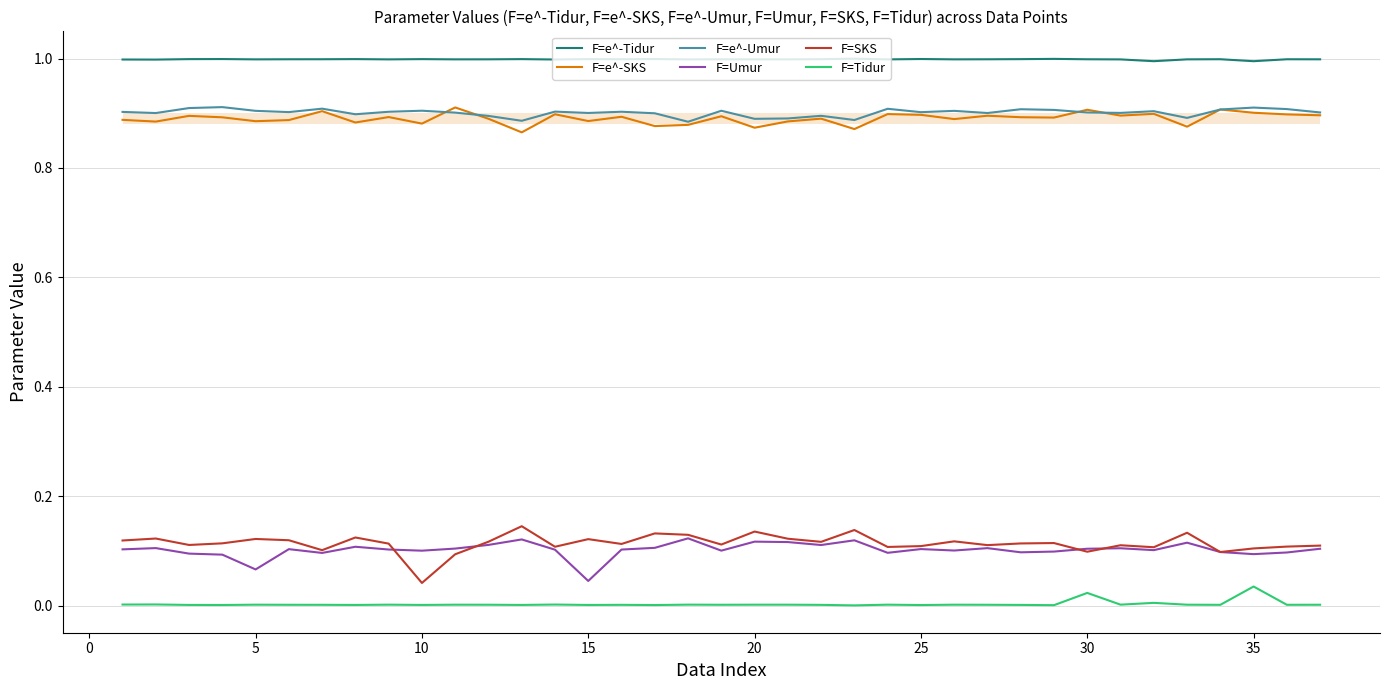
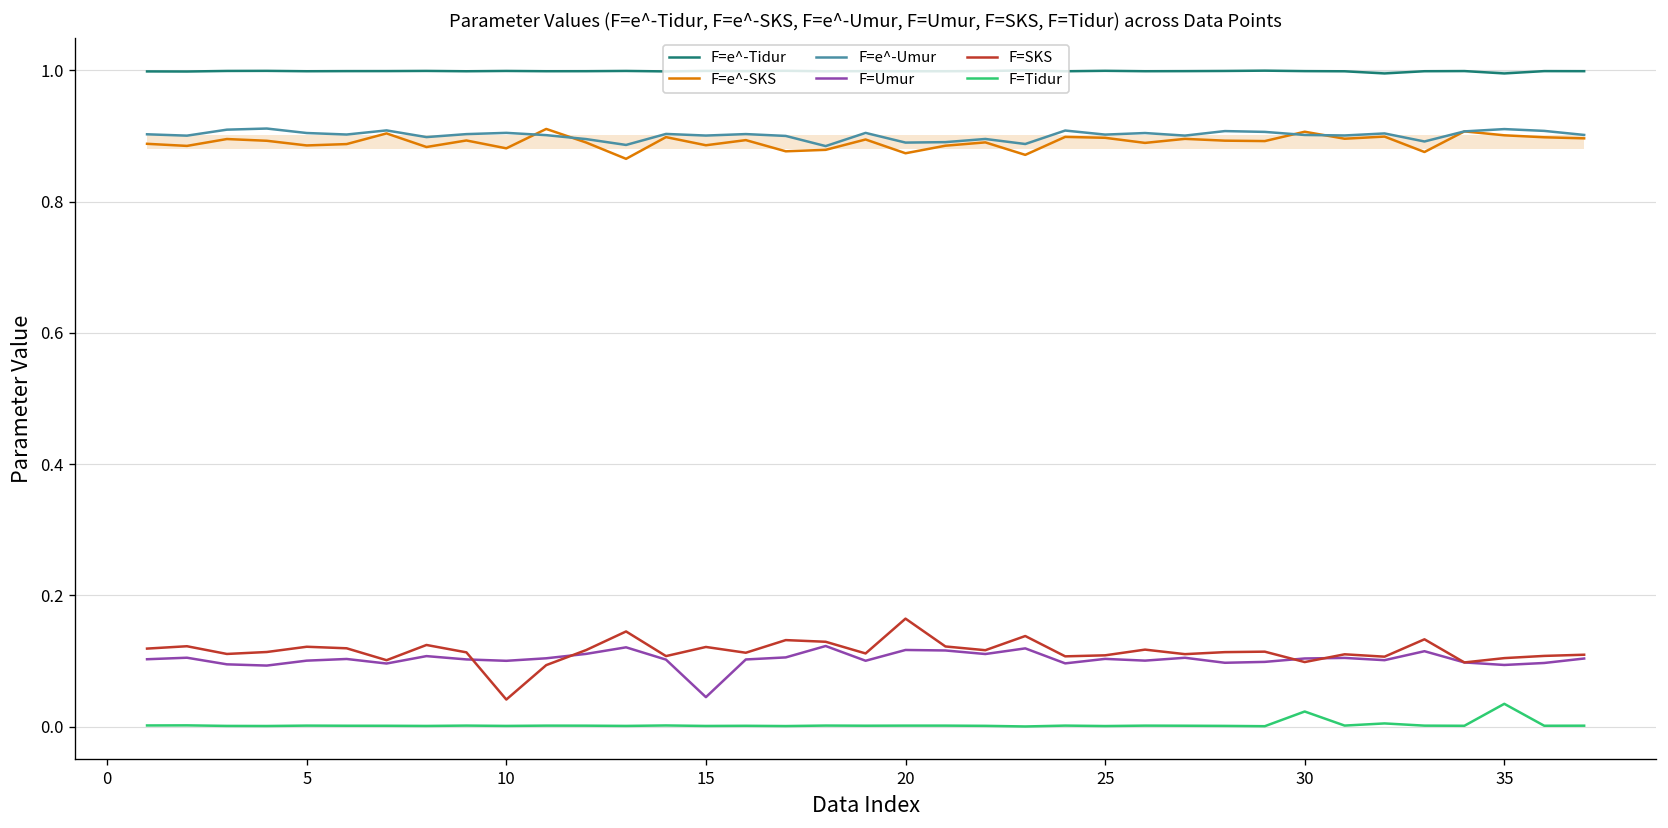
F=Umur, 5: 0.07 -> 0.10
F=SKS, 20: 0.14 -> 0.16
